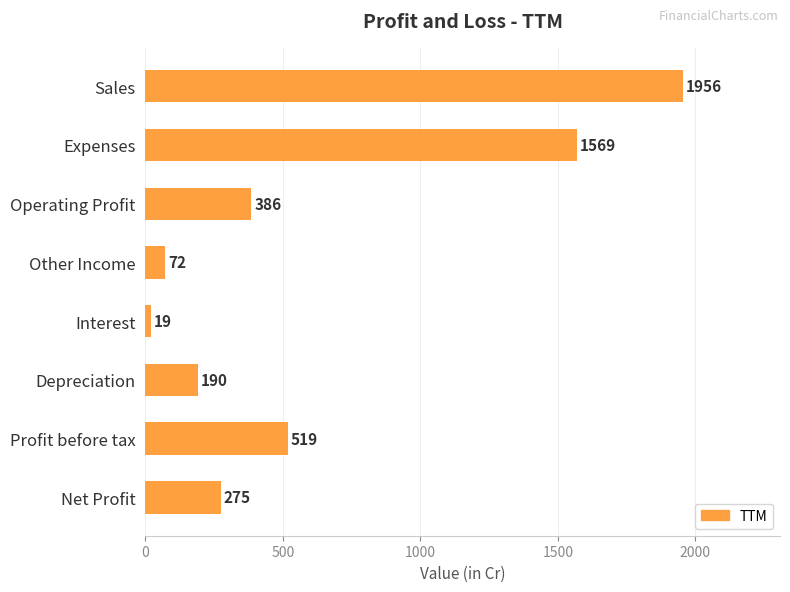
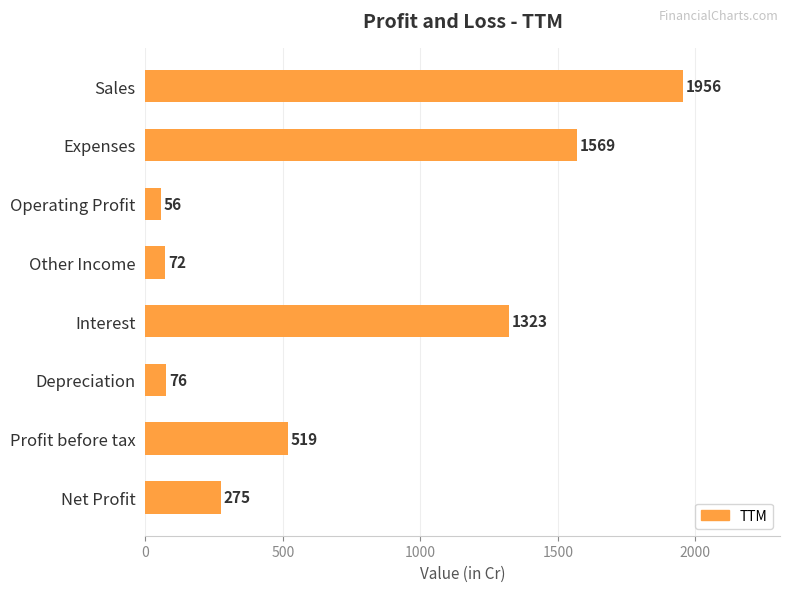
Operating Profit: 386 -> 56
Interest: 19 -> 1323
Depreciation: 190 -> 76
